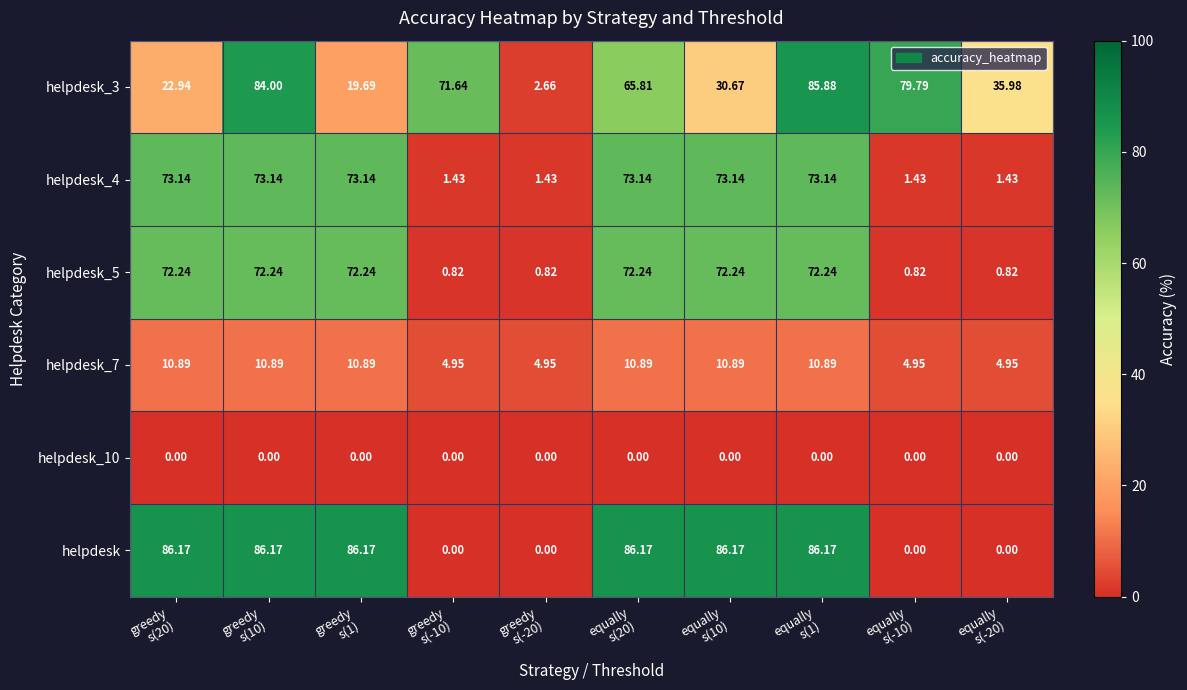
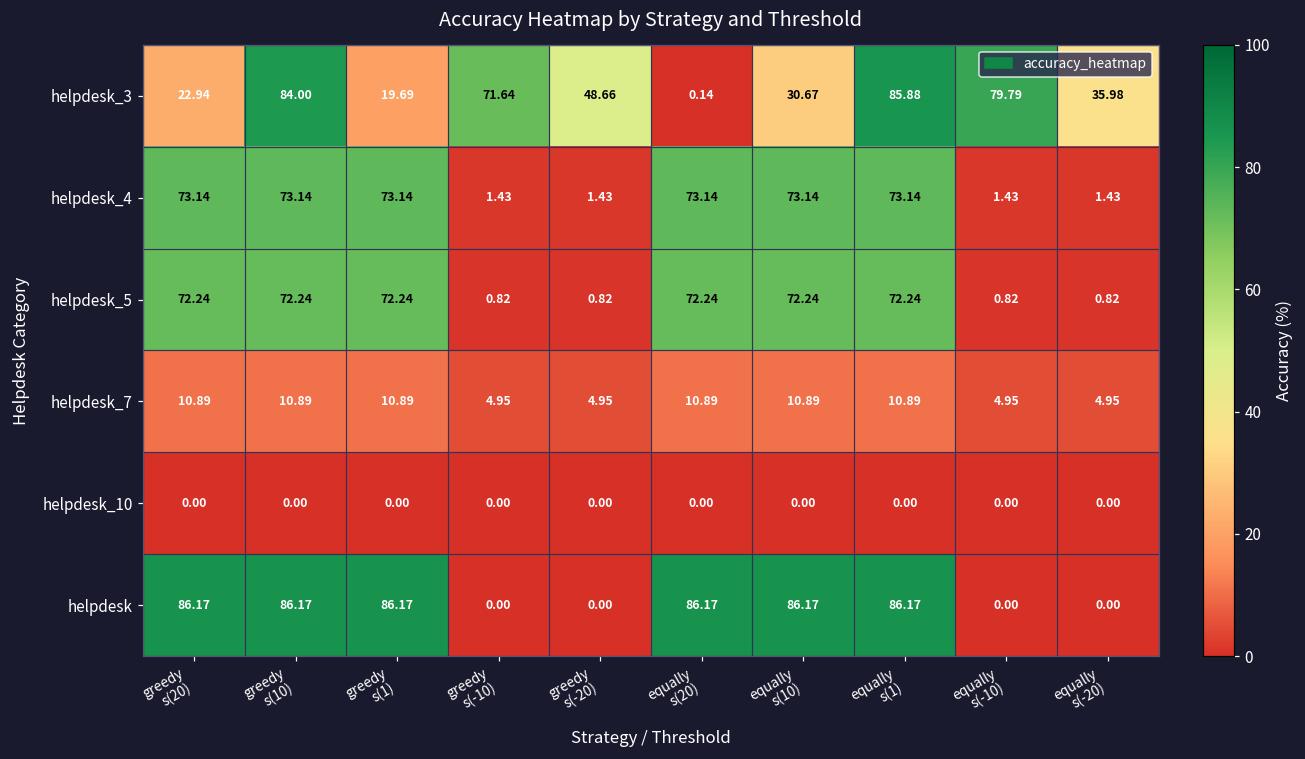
helpdesk_3, greedy s(-20): 2.66 -> 48.66
helpdesk_3, equally s(20): 65.81 -> 0.14
